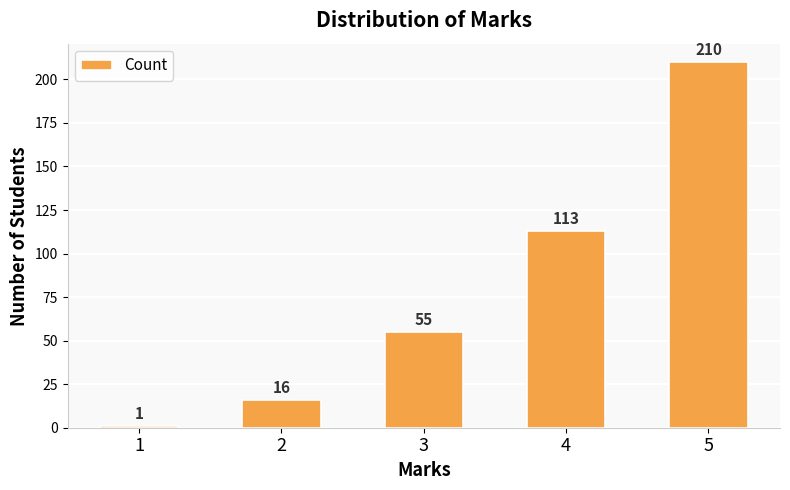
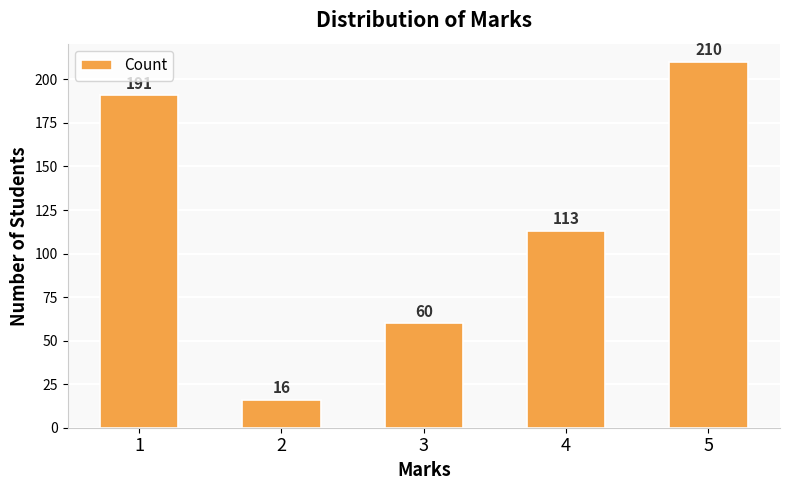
1: 1 -> 191
3: 55 -> 60
